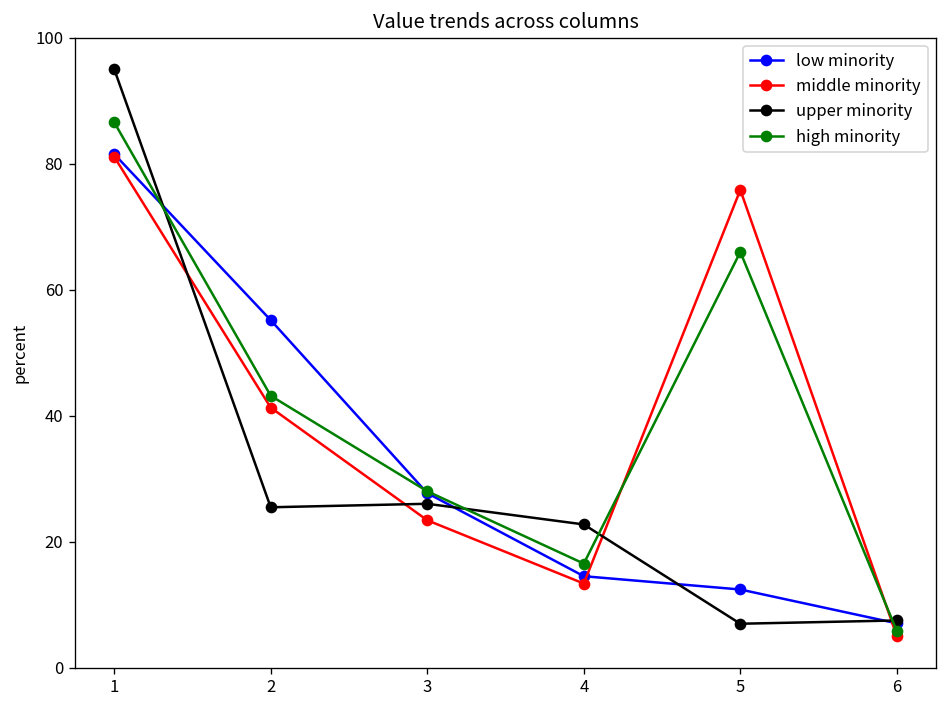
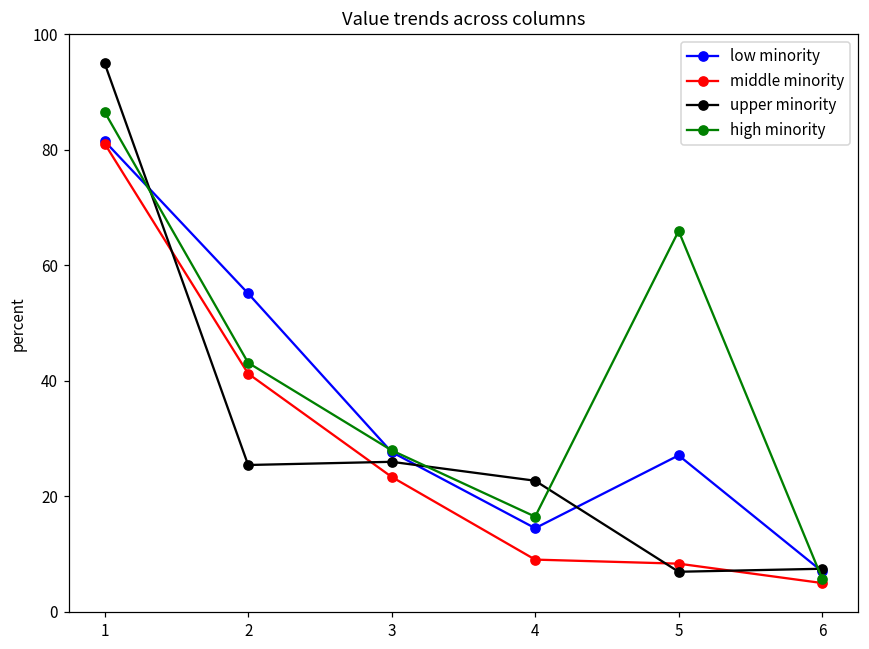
middle minority, 4: 13 -> 9
low minority, 5: 12 -> 27
middle minority, 5: 76 -> 8
